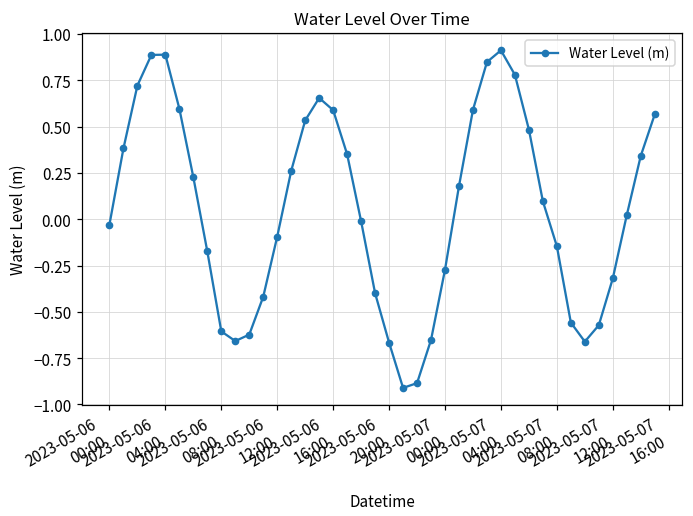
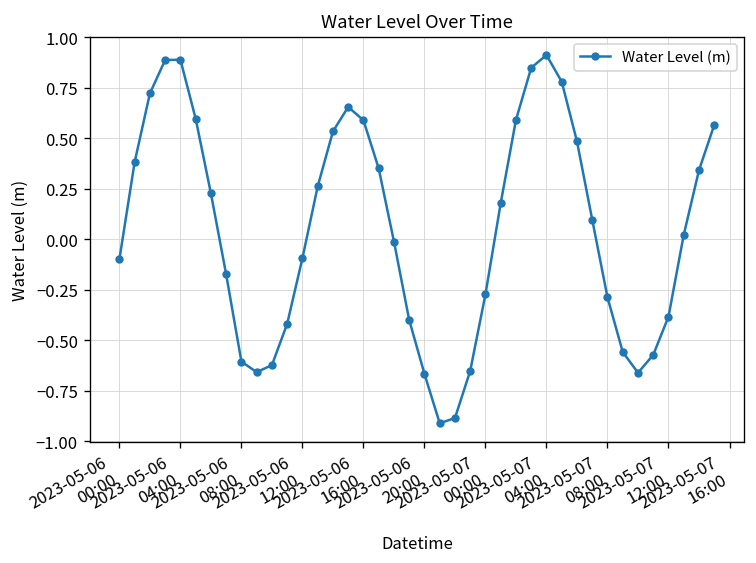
2023-05-06 00:00: -0.03 -> -0.10
2023-05-07 08:00: -0.15 -> -0.29
2023-05-07 12:00: -0.32 -> -0.38
